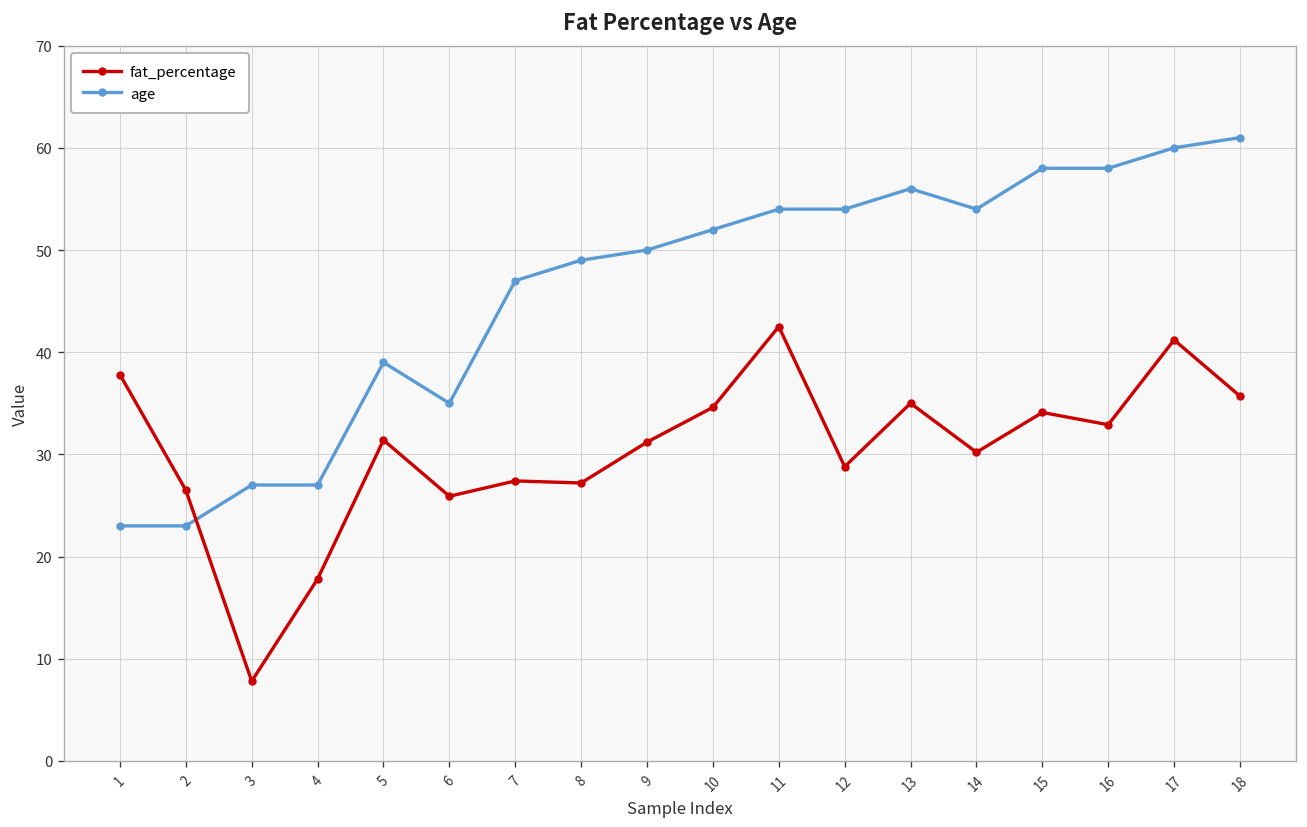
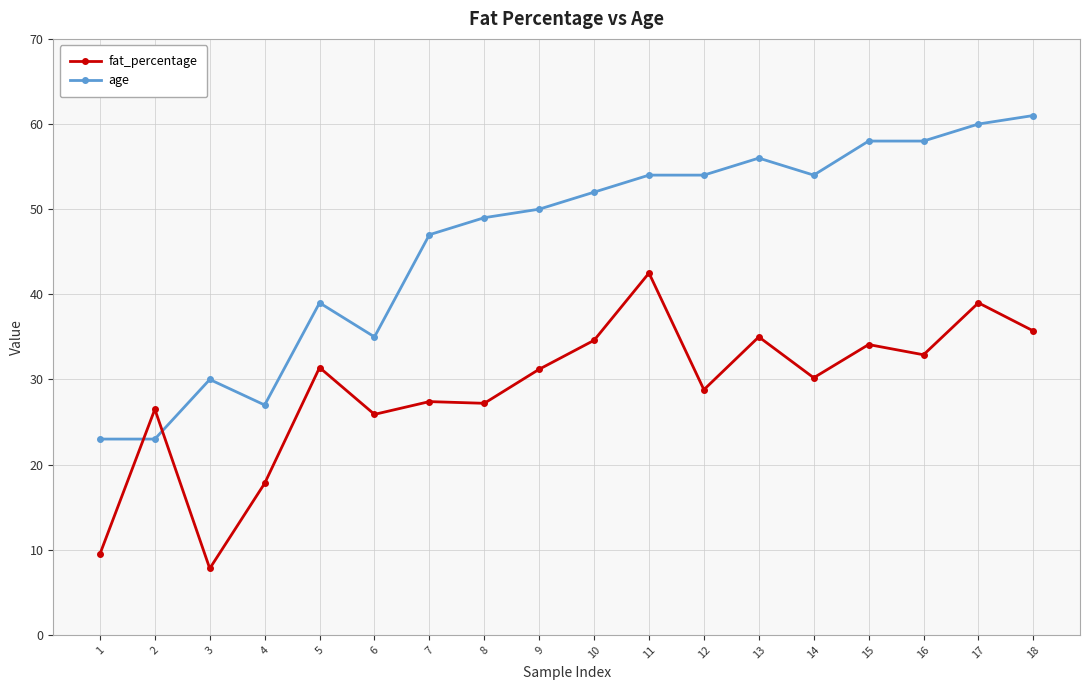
fat_percentage, 1: 38 -> 10
age, 3: 27 -> 30
fat_percentage, 17: 41 -> 39
